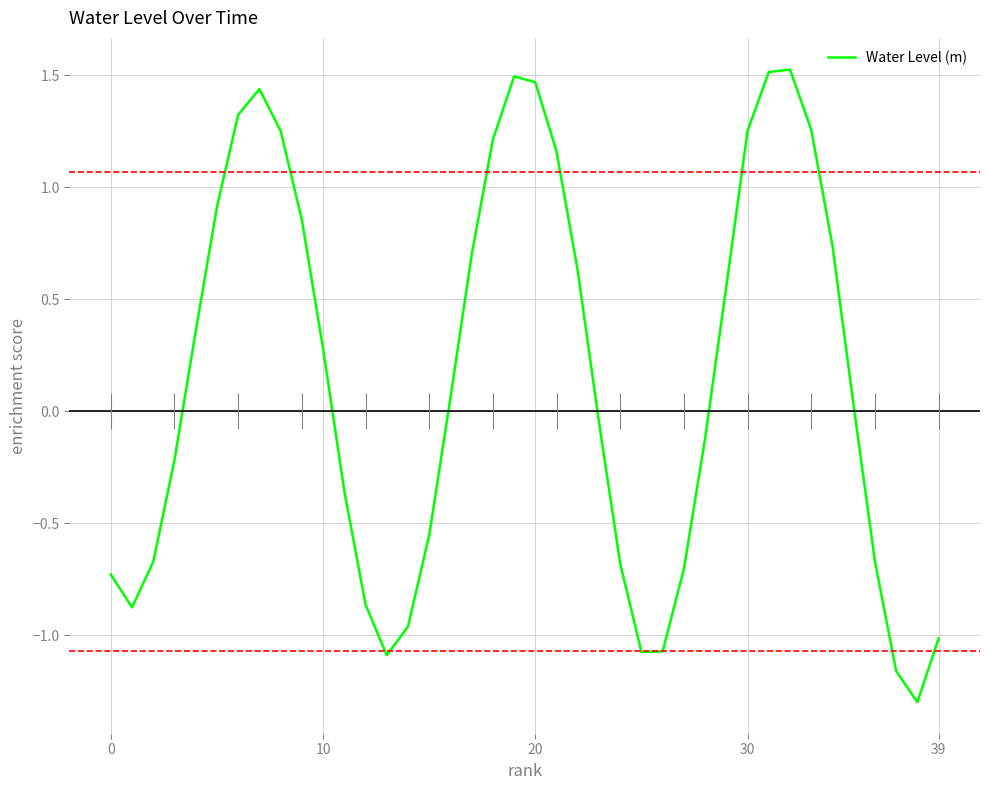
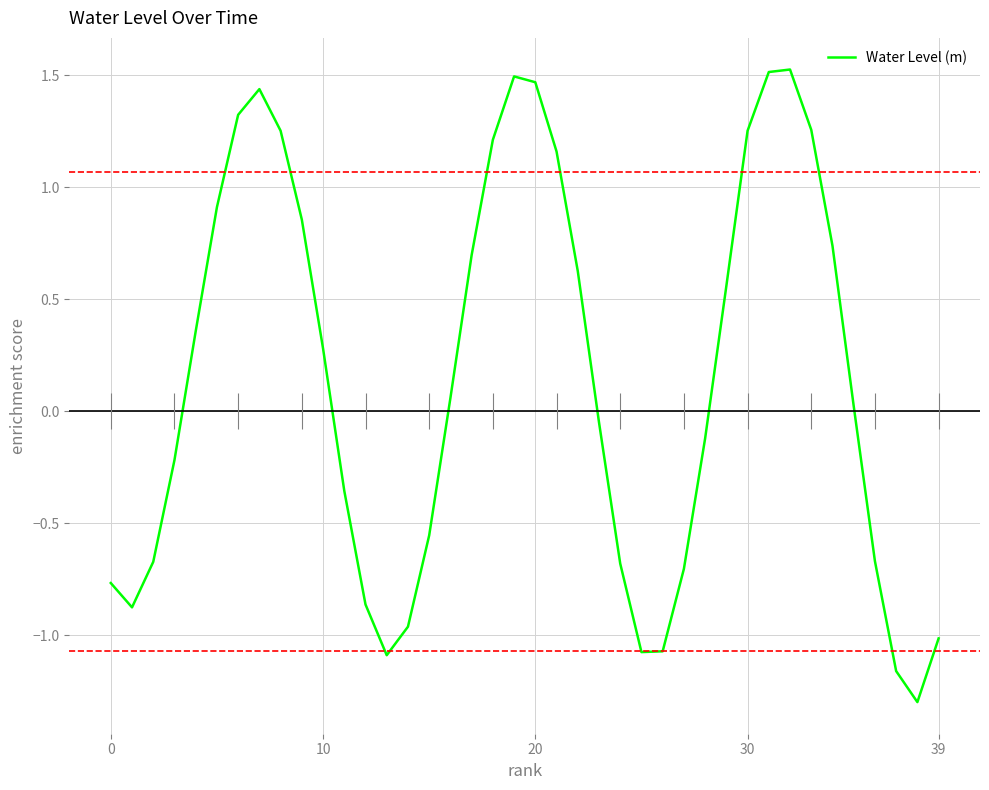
0: -0.73 -> -0.77
